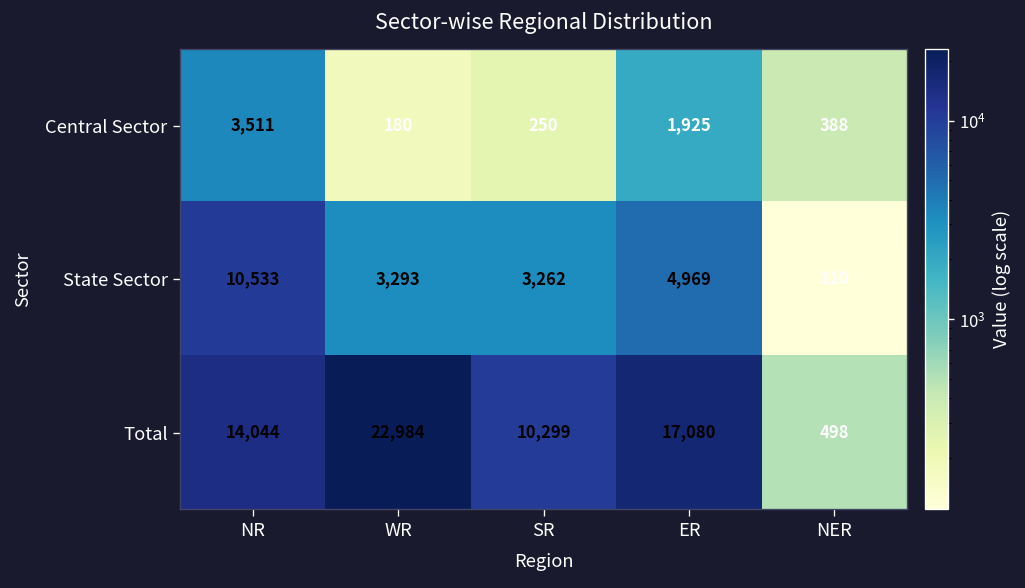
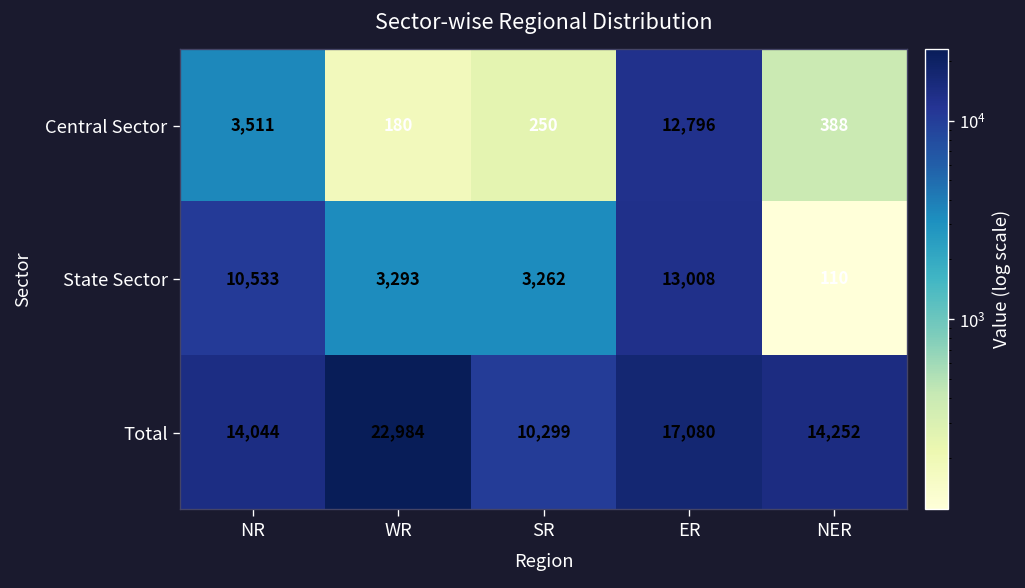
Central Sector, ER: 1,925 -> 12,796
State Sector, ER: 4,969 -> 13,008
Total, NER: 498 -> 14,252
